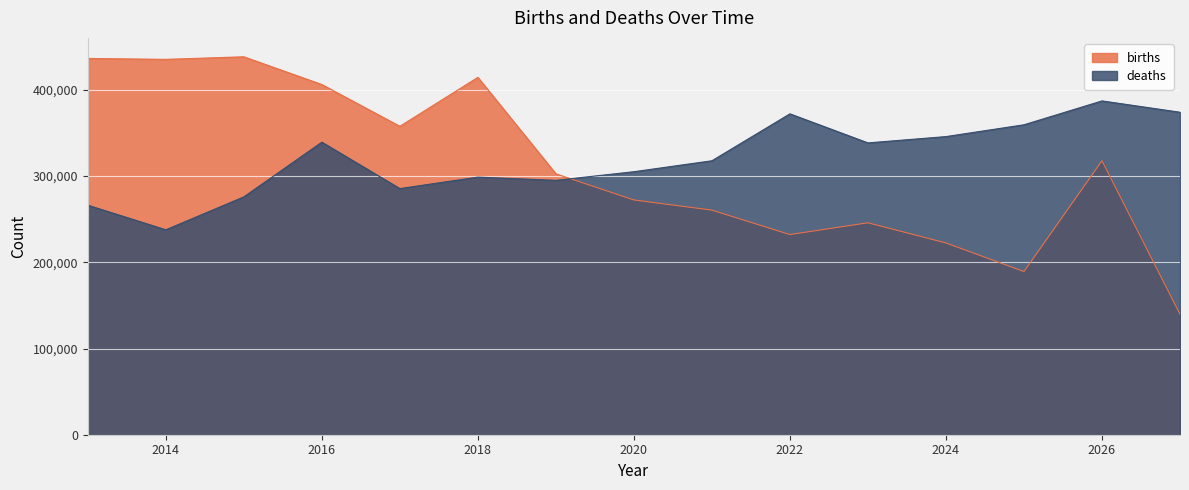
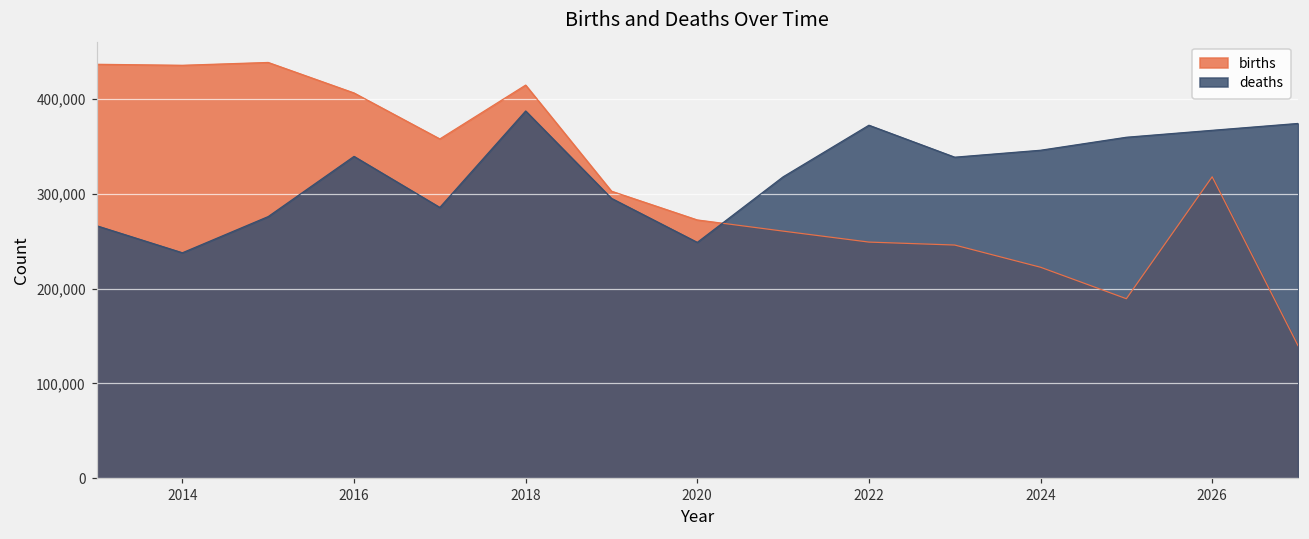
deaths, 2018: 300,000 -> 390,000
deaths, 2020: 310,000 -> 250,000
births, 2022: 230,000 -> 250,000
deaths, 2026: 390,000 -> 370,000
